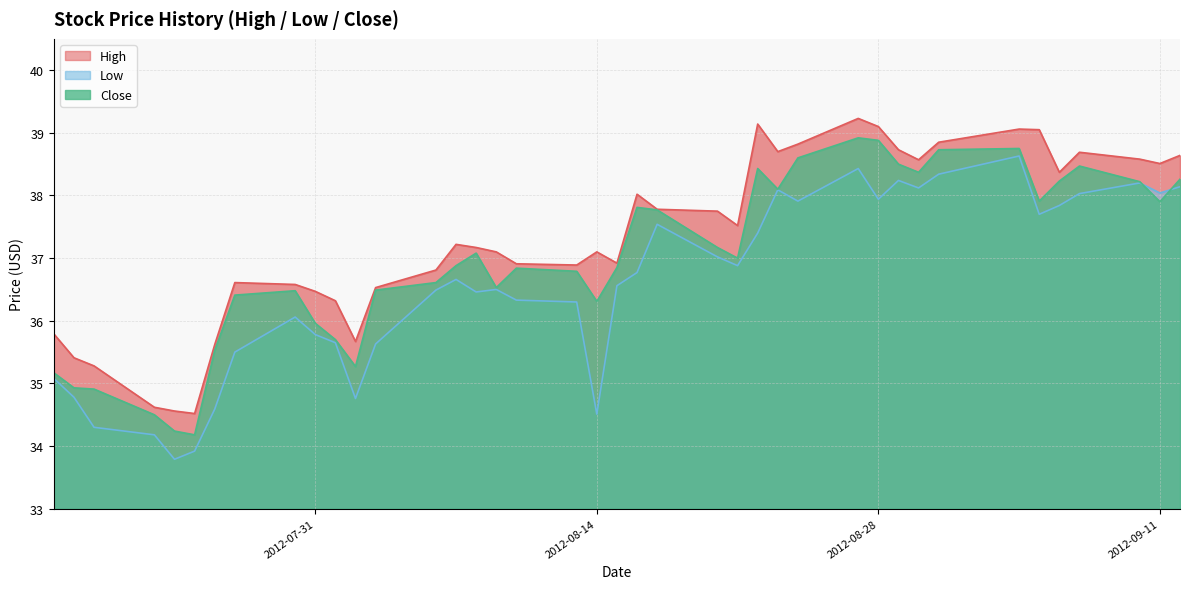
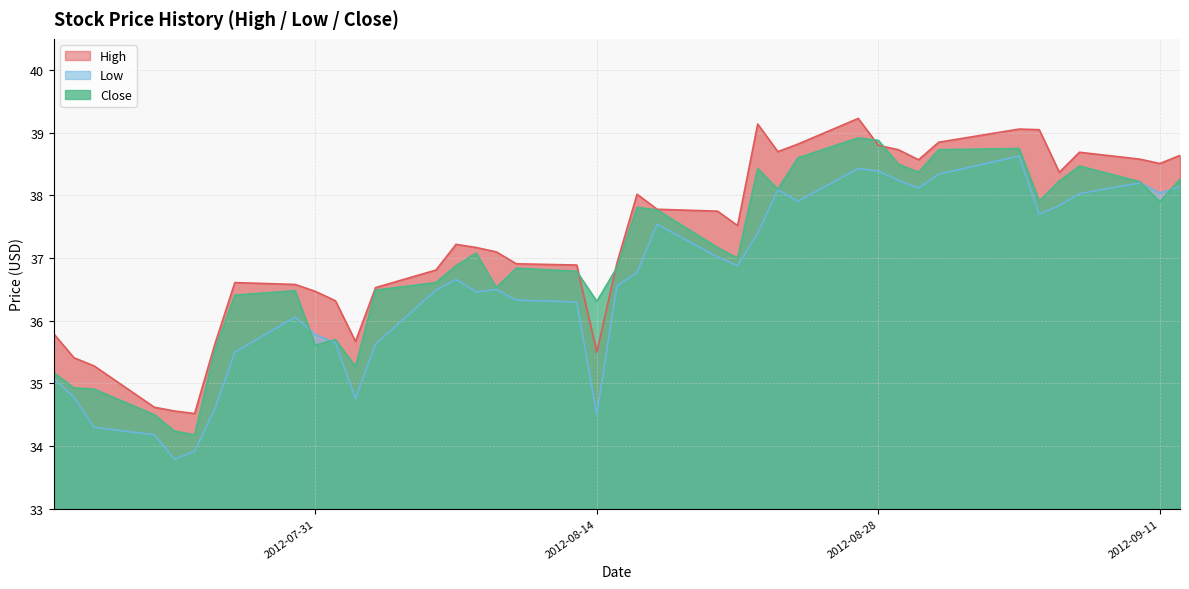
Close, 2012-07-31: 36.0 -> 35.6
High, 2012-08-14: 37.1 -> 35.5
High, 2012-08-28: 39.1 -> 38.8
Low, 2012-08-28: 37.9 -> 38.4
